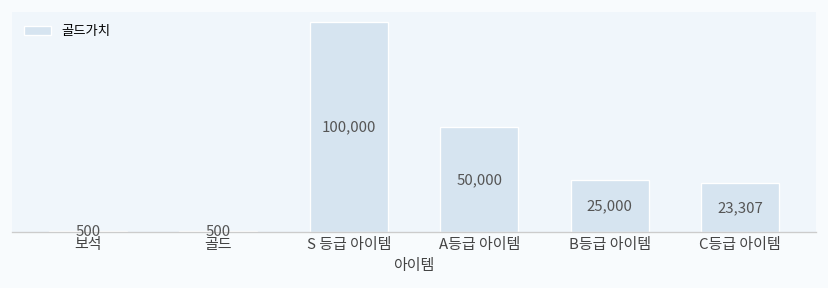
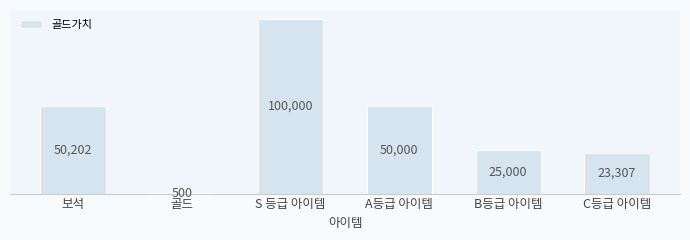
보석: 500 -> 50,202
